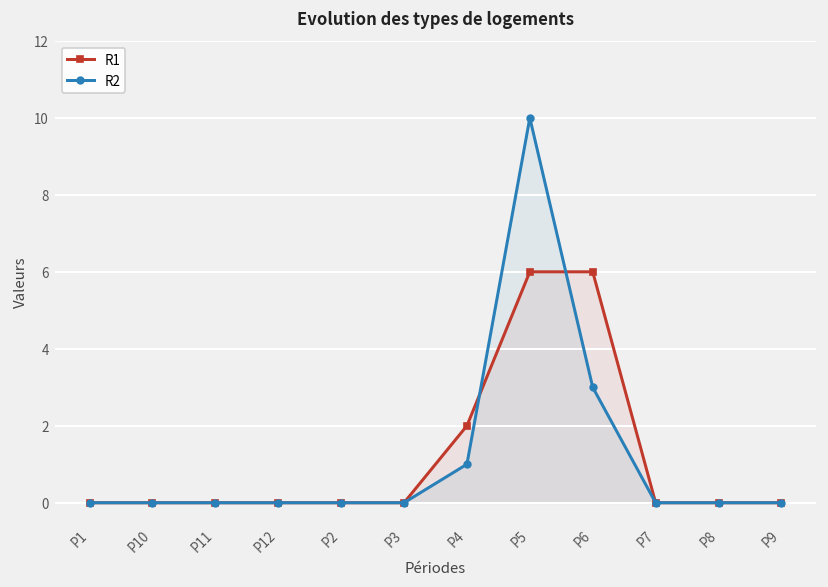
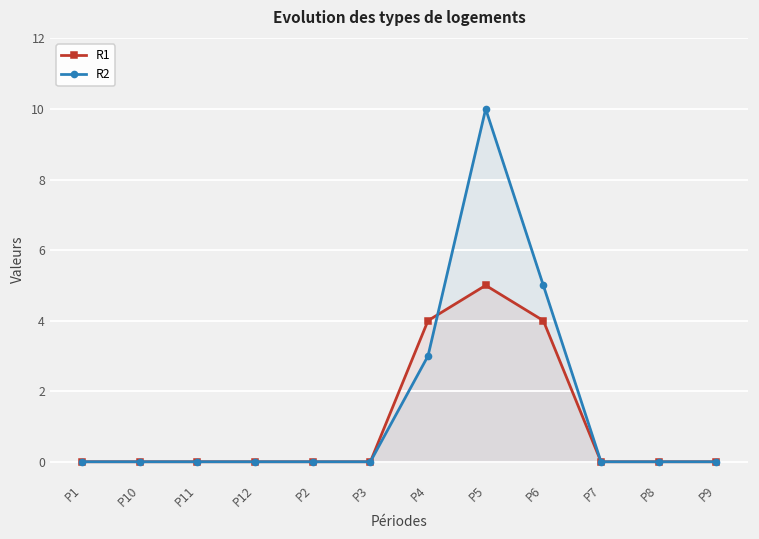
R1, P4: 2 -> 4
R2, P4: 1 -> 3
R1, P5: 6 -> 5
R1, P6: 6 -> 4
R2, P6: 3 -> 5
